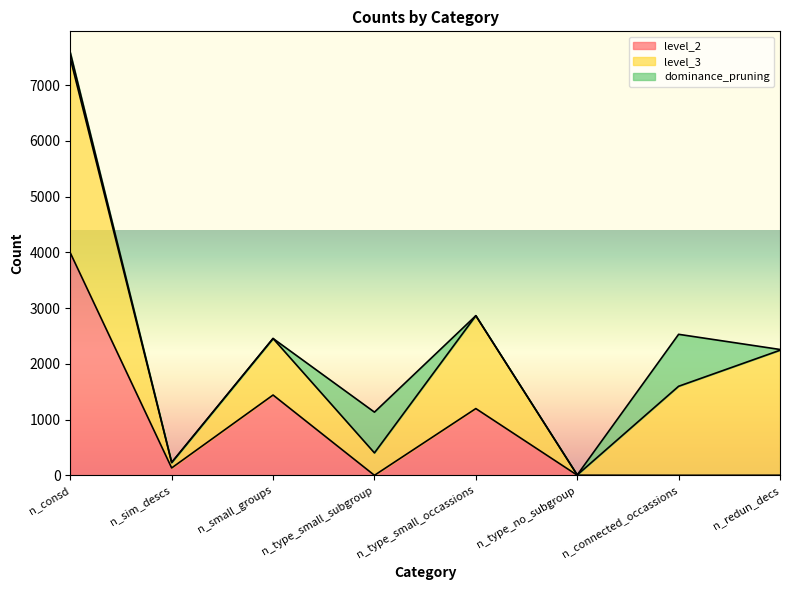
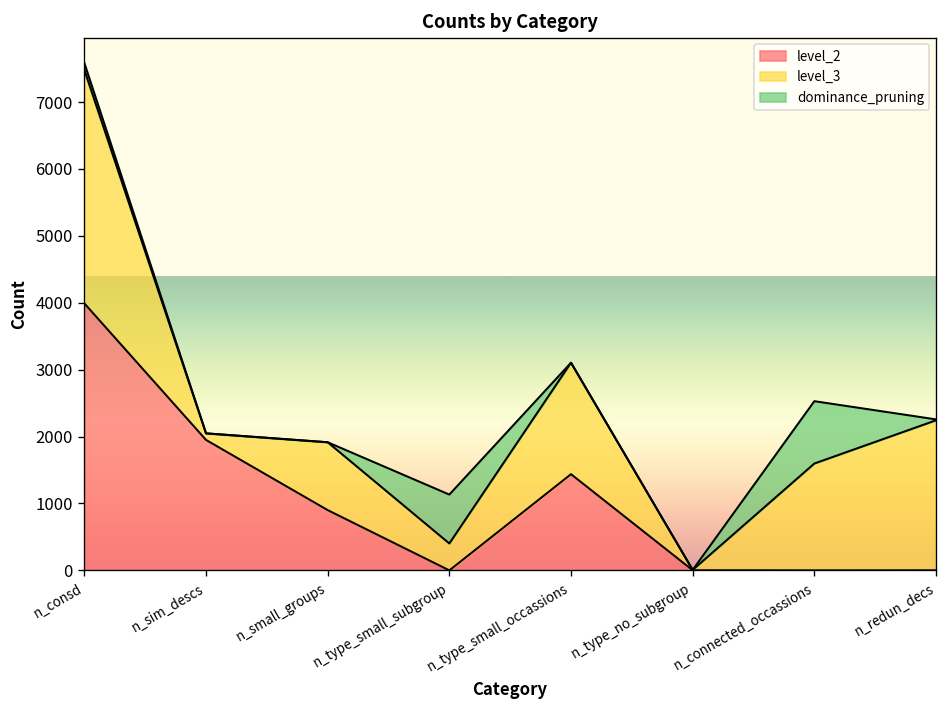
level_2, n_sim_descs: 100 -> 2000
level_2, n_small_groups: 1400 -> 900
level_2, n_type_small_occassions: 1200 -> 1400
